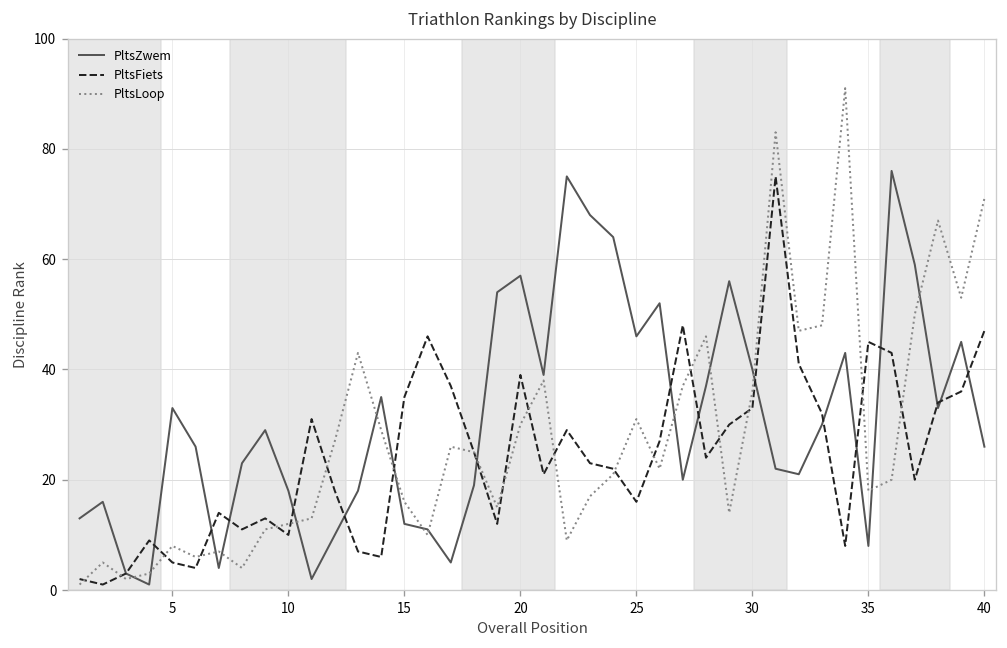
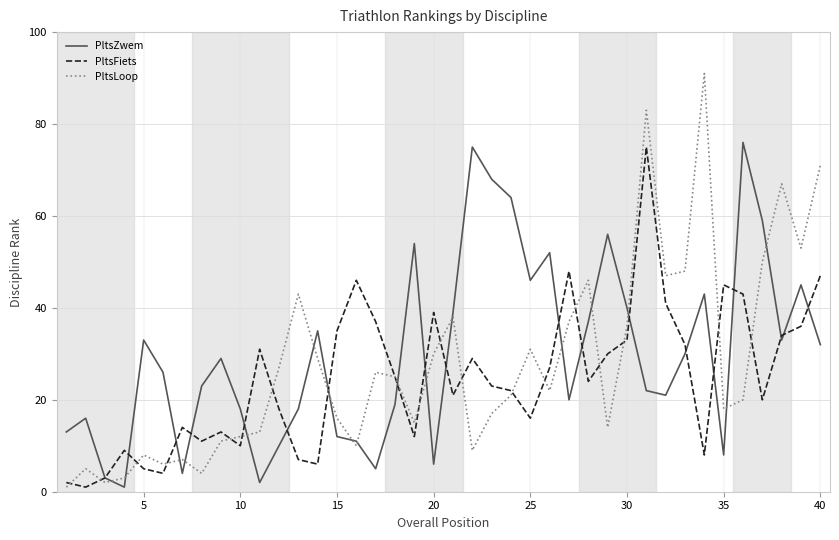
PltsZwem, 20: 57 -> 6
PltsZwem, 40: 26 -> 32
